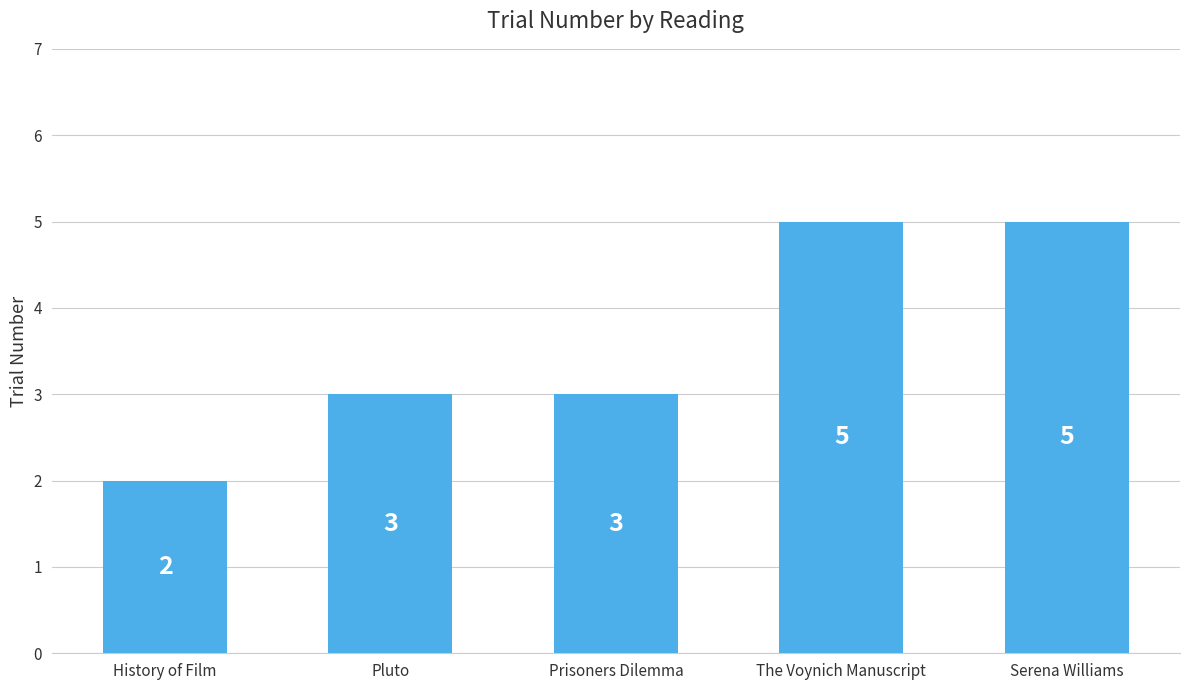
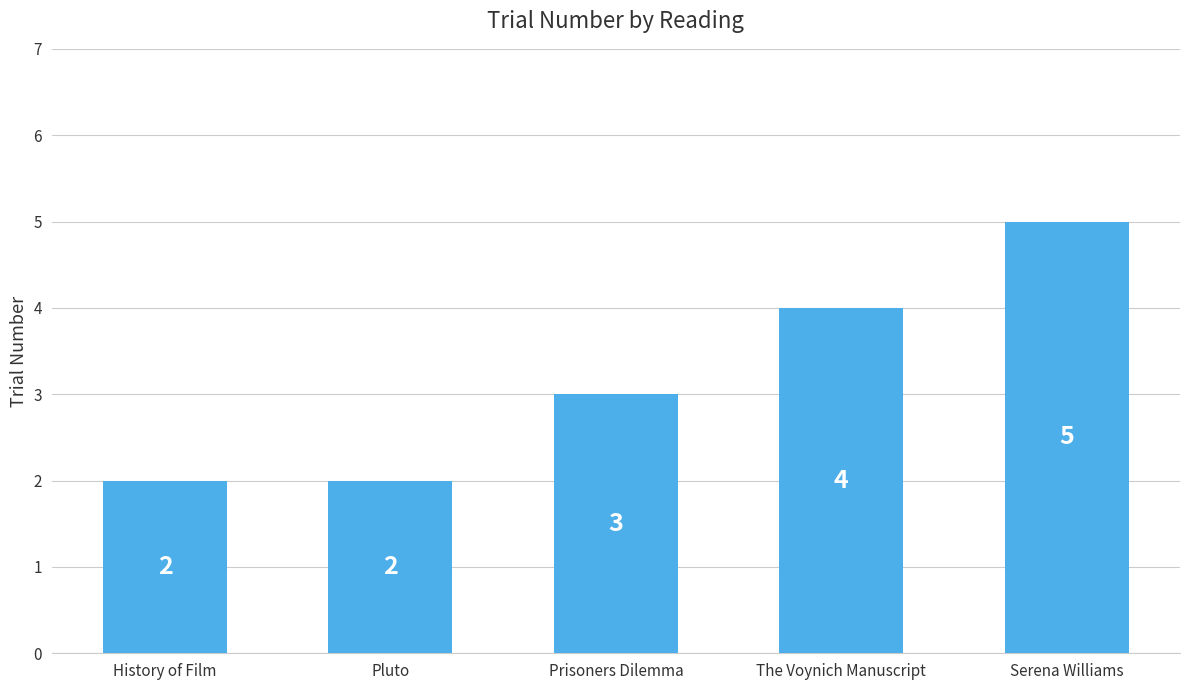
Pluto: 3 -> 2
The Voynich Manuscript: 5 -> 4
